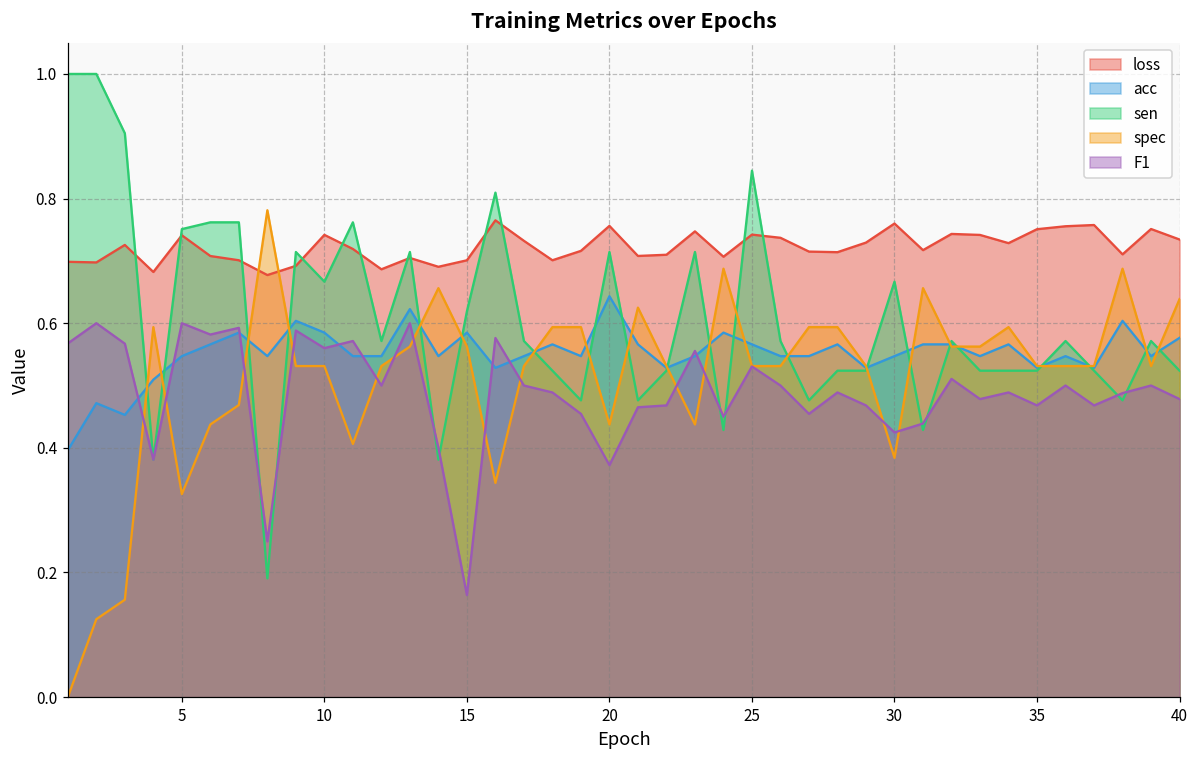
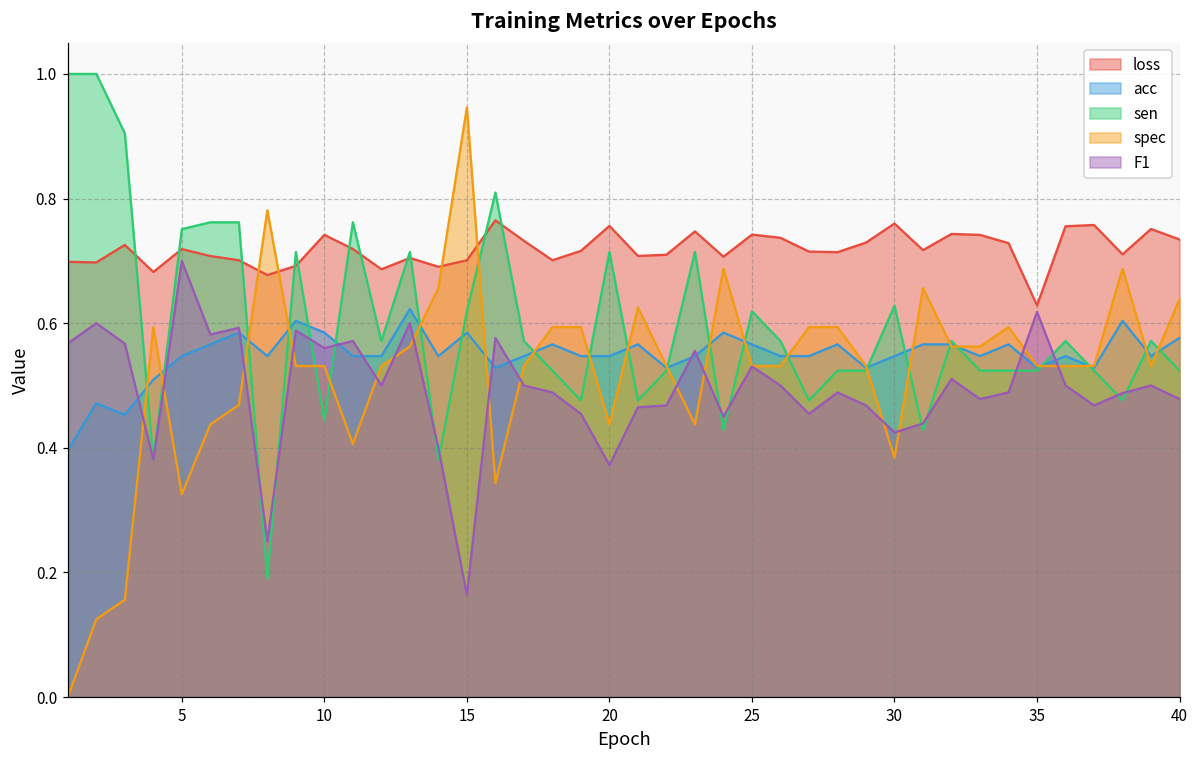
loss, 5: 0.74 -> 0.72
F1, 5: 0.6 -> 0.7
sen, 10: 0.67 -> 0.44
spec, 15: 0.56 -> 0.95
acc, 20: 0.64 -> 0.55
sen, 25: 0.84 -> 0.62
sen, 30: 0.67 -> 0.63
loss, 35: 0.75 -> 0.63
F1, 35: 0.47 -> 0.62
